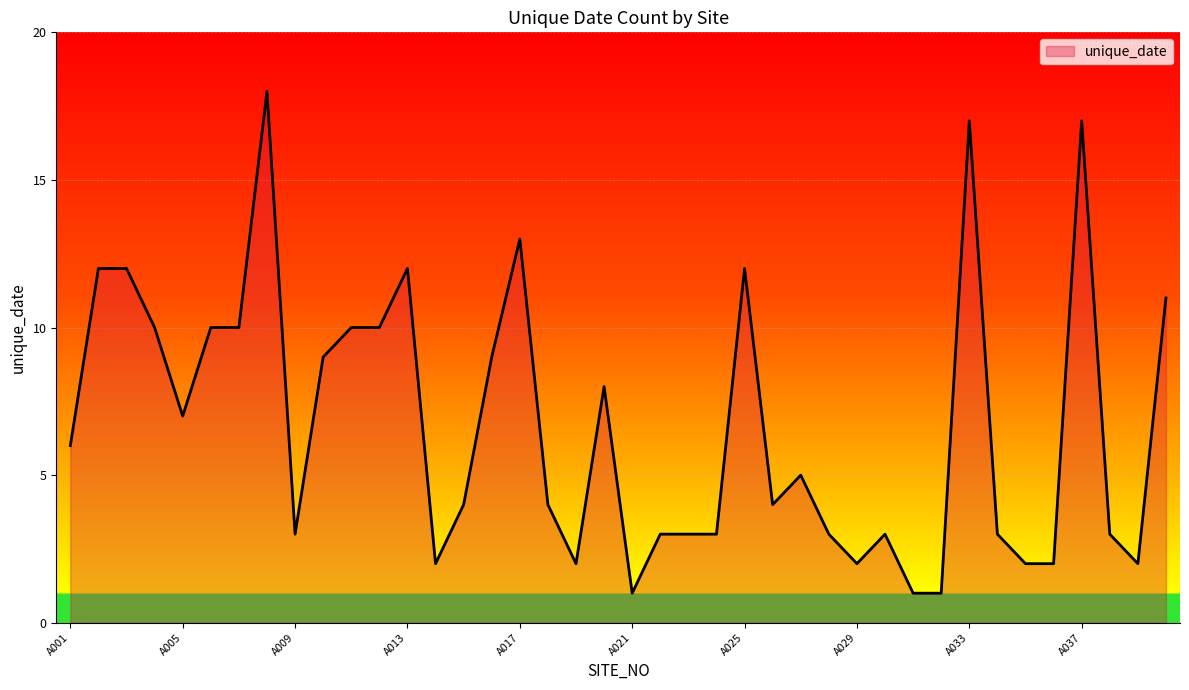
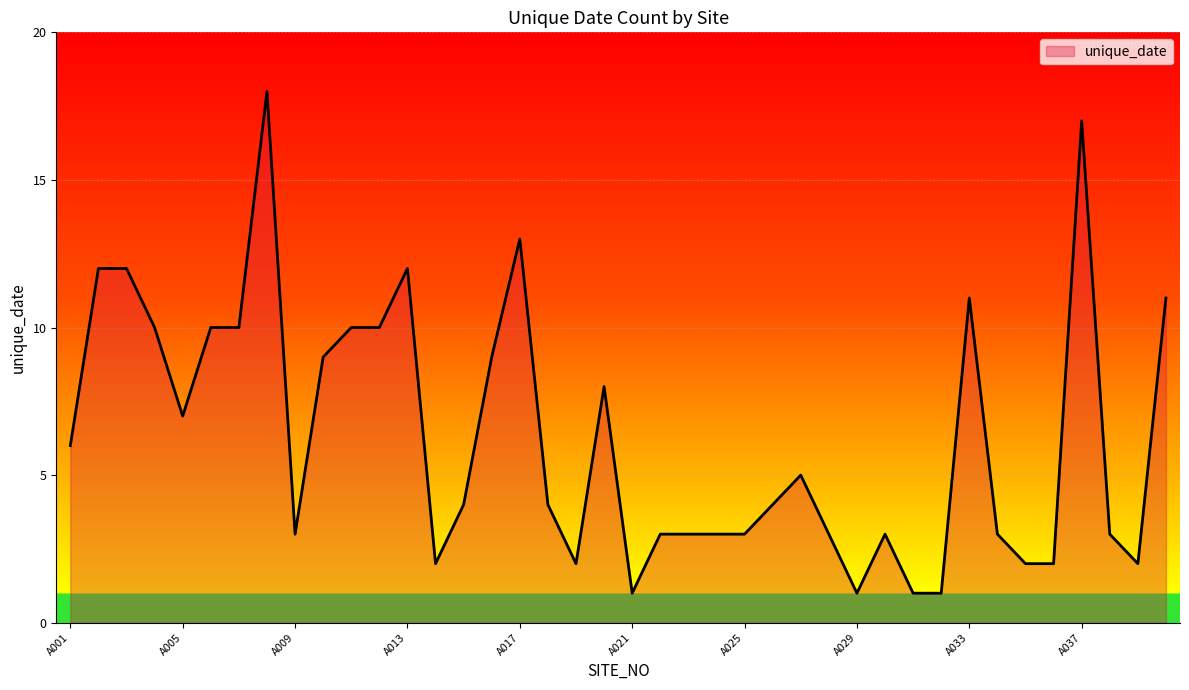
A025: 12 -> 3
A029: 2 -> 1
A033: 17 -> 11
